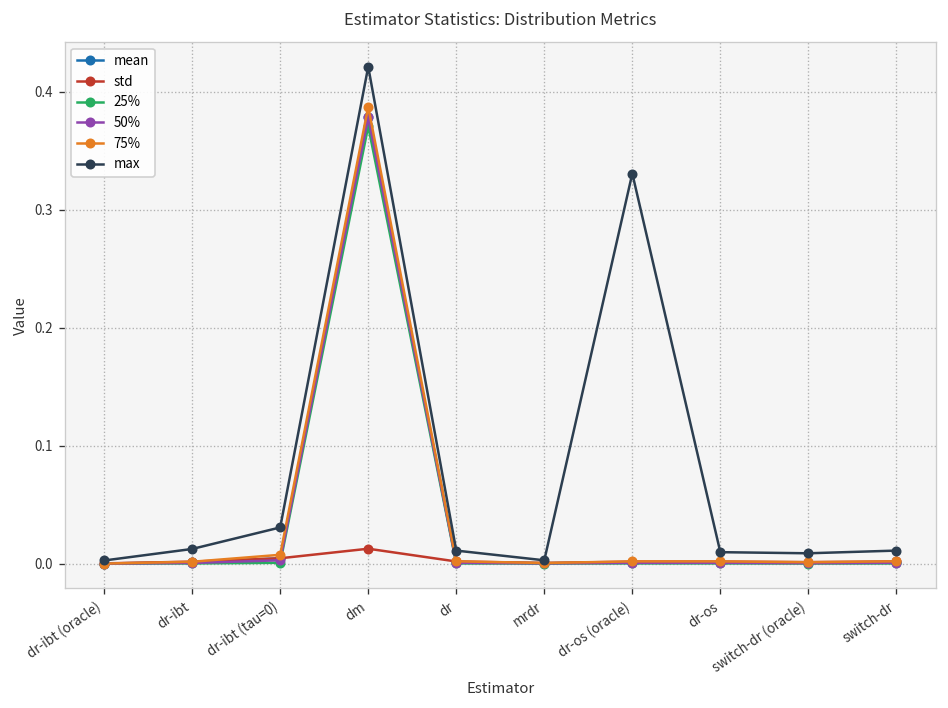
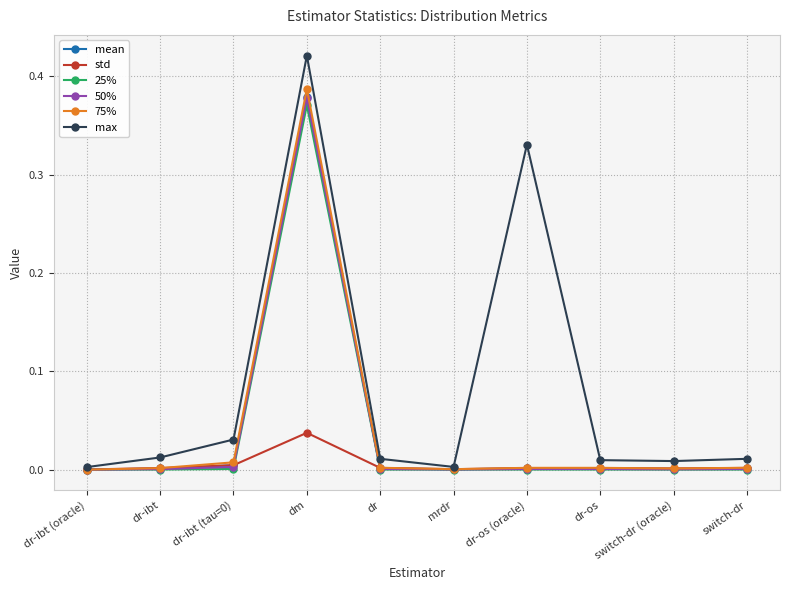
std, dm: 0.01 -> 0.04
